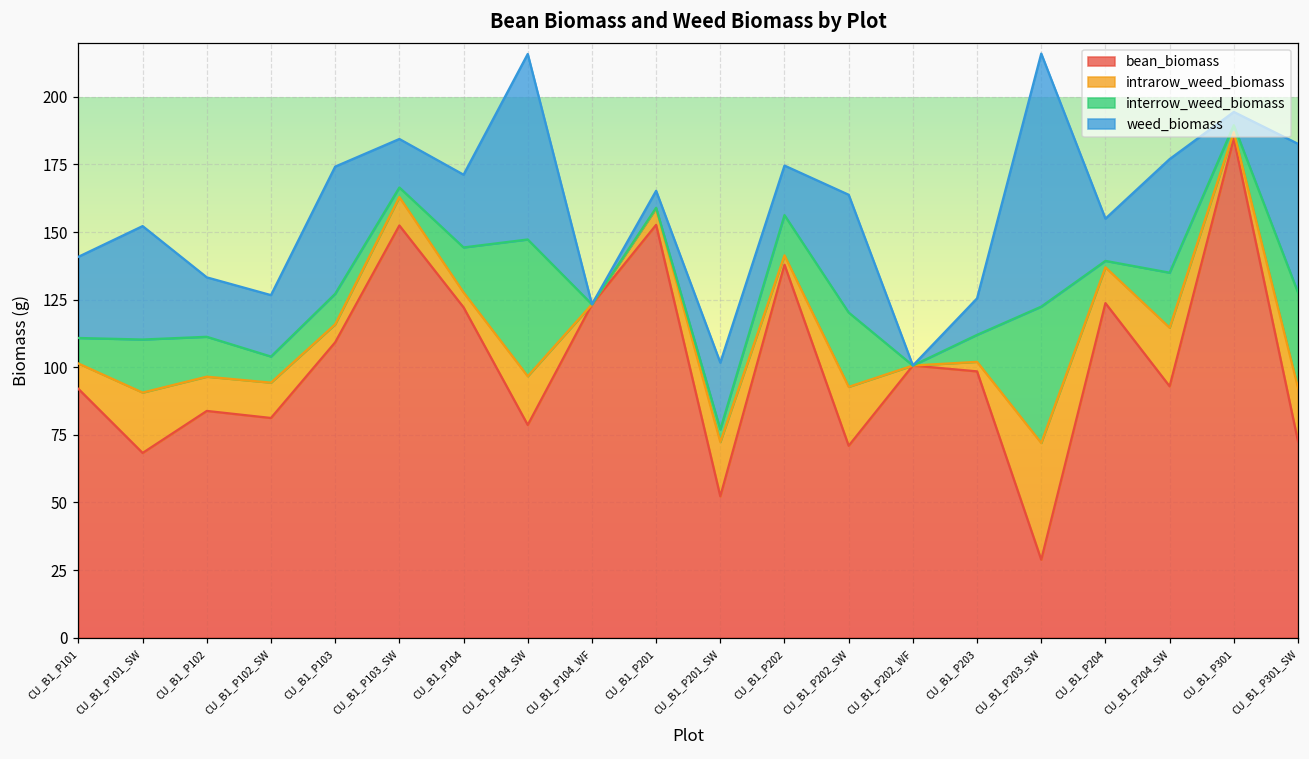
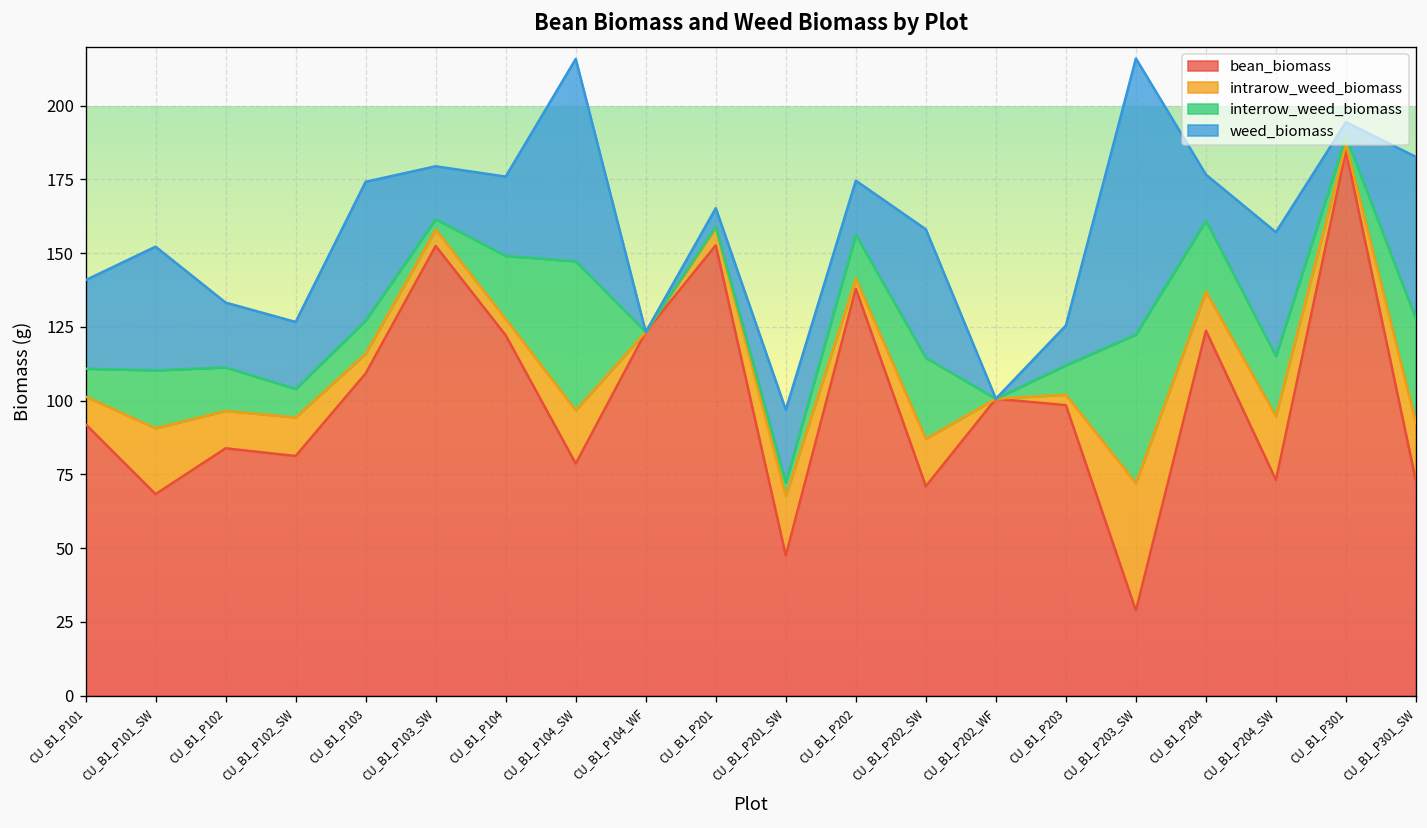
intrarow_weed_biomass, CU_B1_P103_SW: 11 -> 6
interrow_weed_biomass, CU_B1_P104: 17 -> 21
bean_biomass, CU_B1_P201_SW: 52 -> 47
intrarow_weed_biomass, CU_B1_P202_SW: 22 -> 16
interrow_weed_biomass, CU_B1_P204: 2 -> 24
bean_biomass, CU_B1_P204_SW: 93 -> 73
